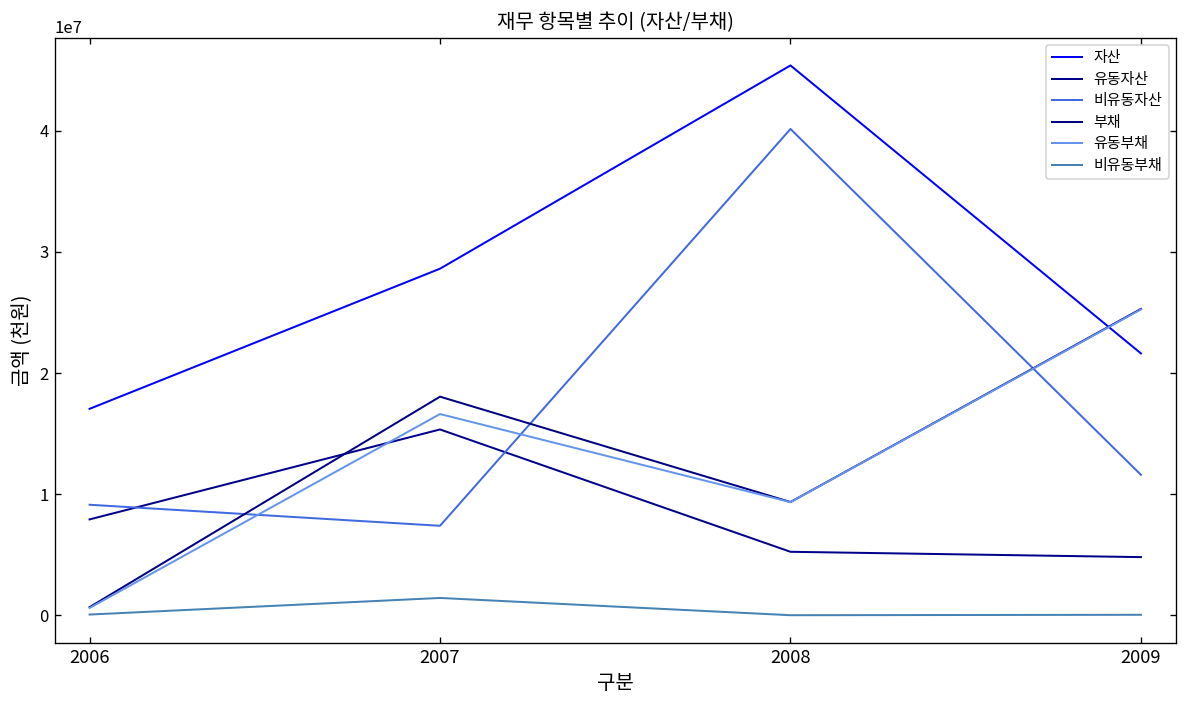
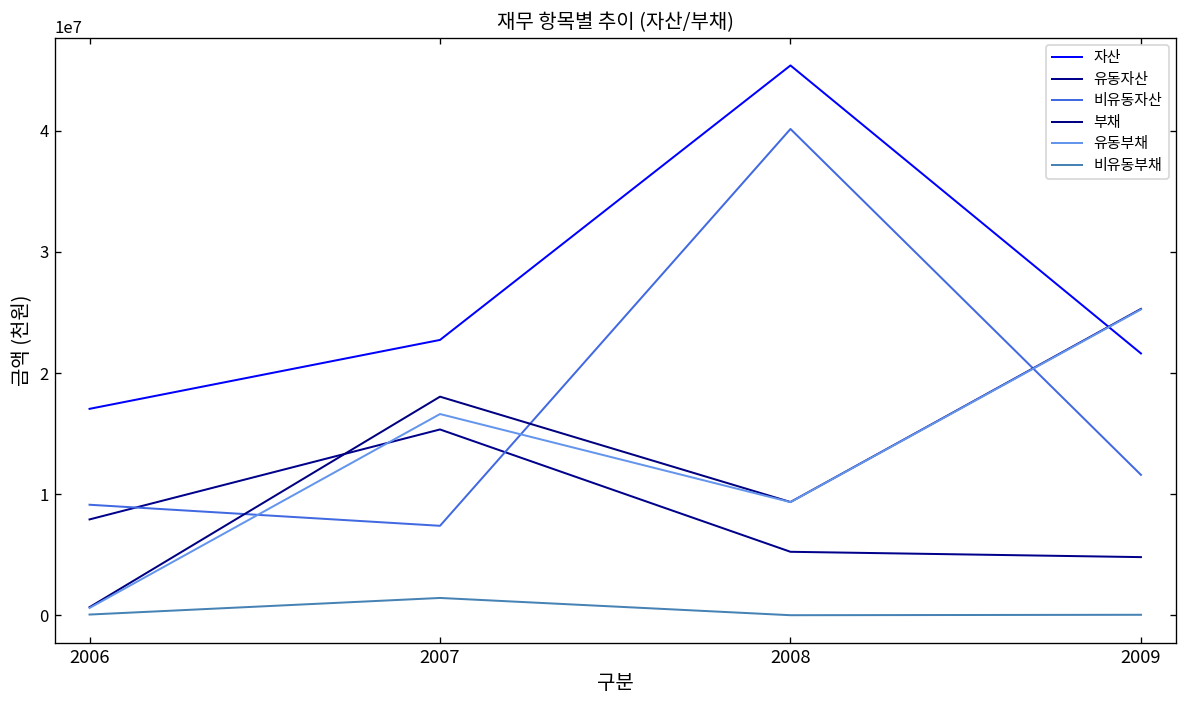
자산, 2007: 28600000 -> 22700000
